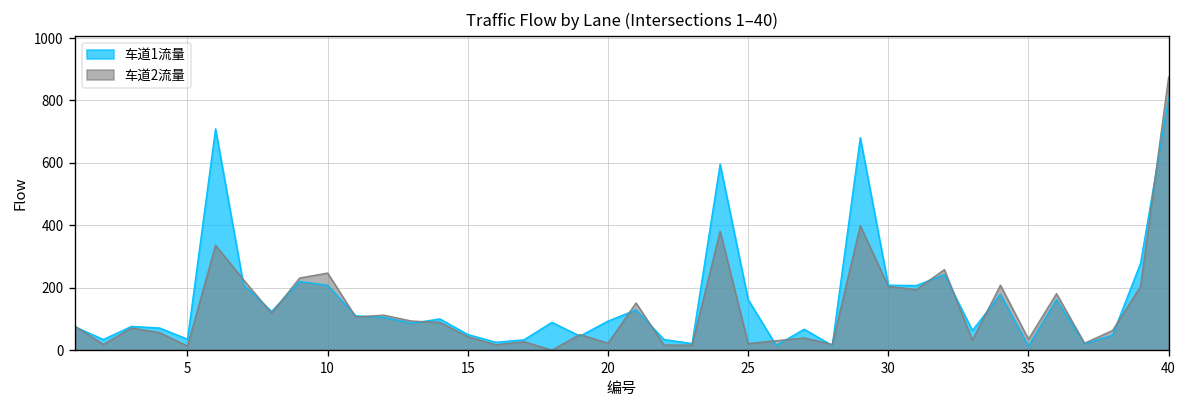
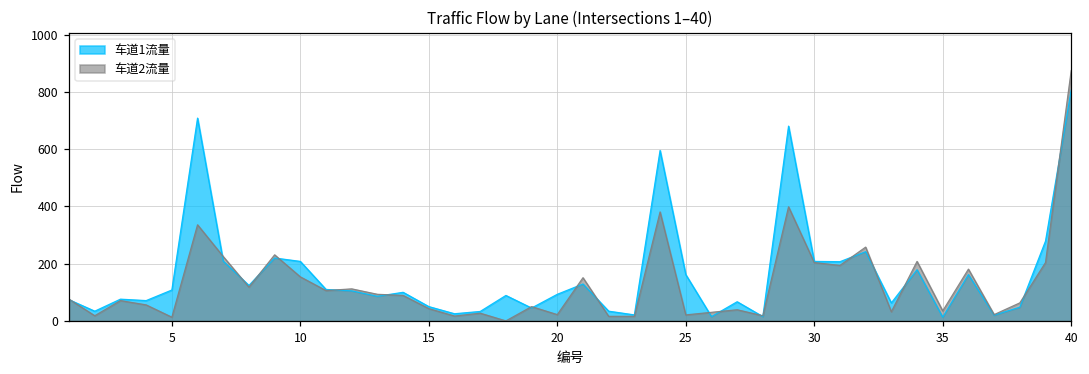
车道1流量, 5: 40 -> 110
车道2流量, 10: 250 -> 150
